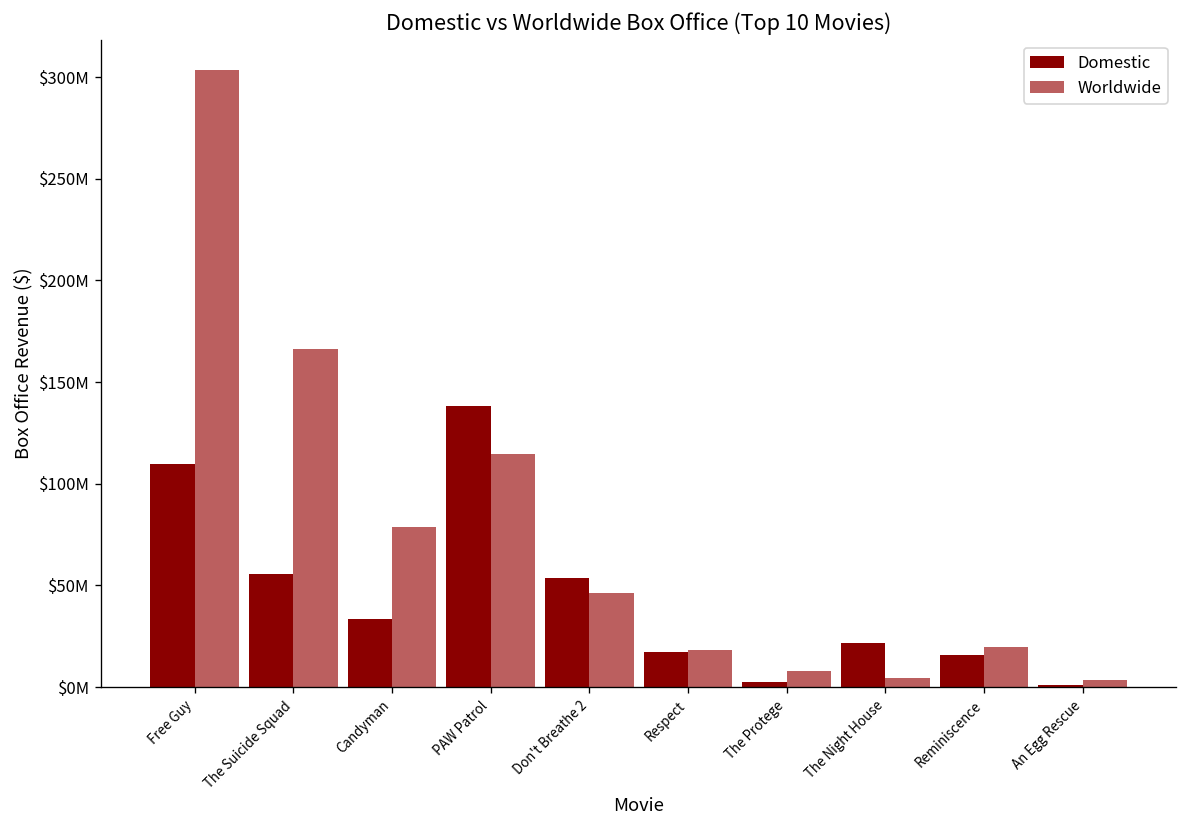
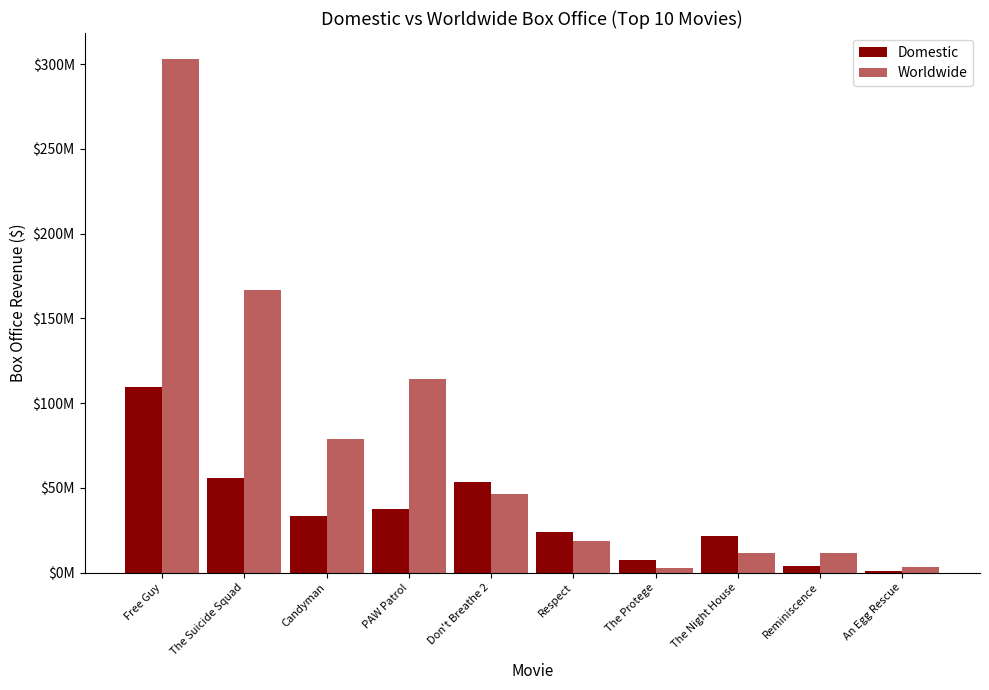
Domestic, PAW Patrol: $138000000 -> $38000000
Domestic, Respect: $17000000 -> $24000000
Domestic, The Protege: $3000000 -> $7000000
Worldwide, The Protege: $8000000 -> $3000000
Worldwide, The Night House: $4000000 -> $12000000
Domestic, Reminiscence: $16000000 -> $4000000
Worldwide, Reminiscence: $20000000 -> $11000000
